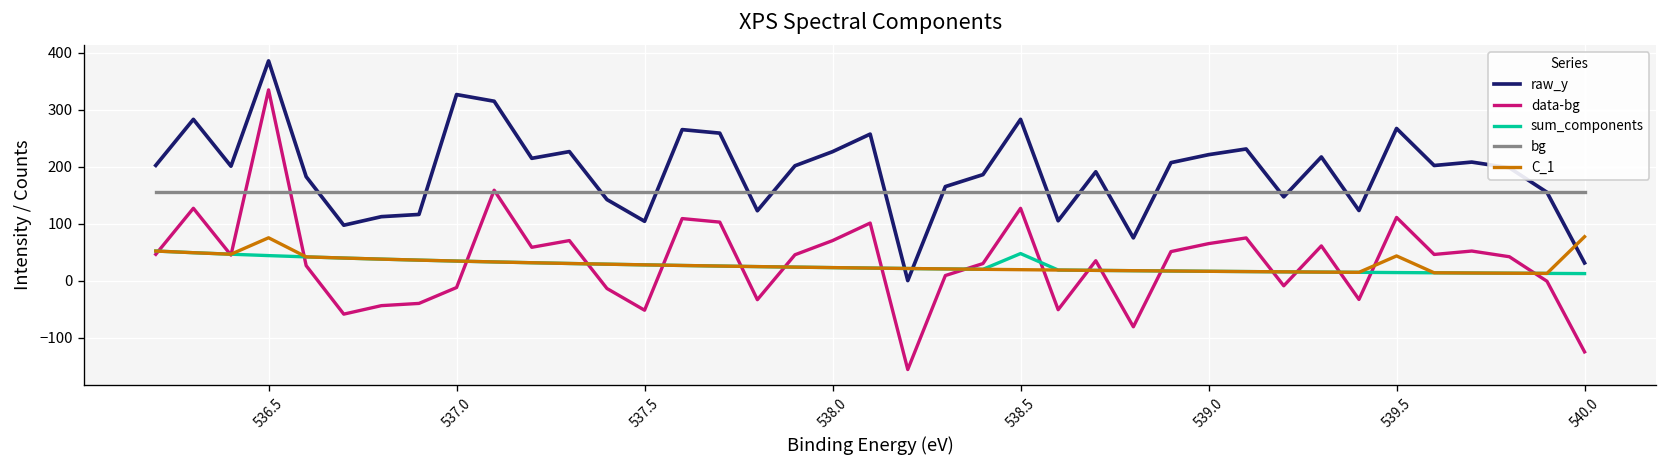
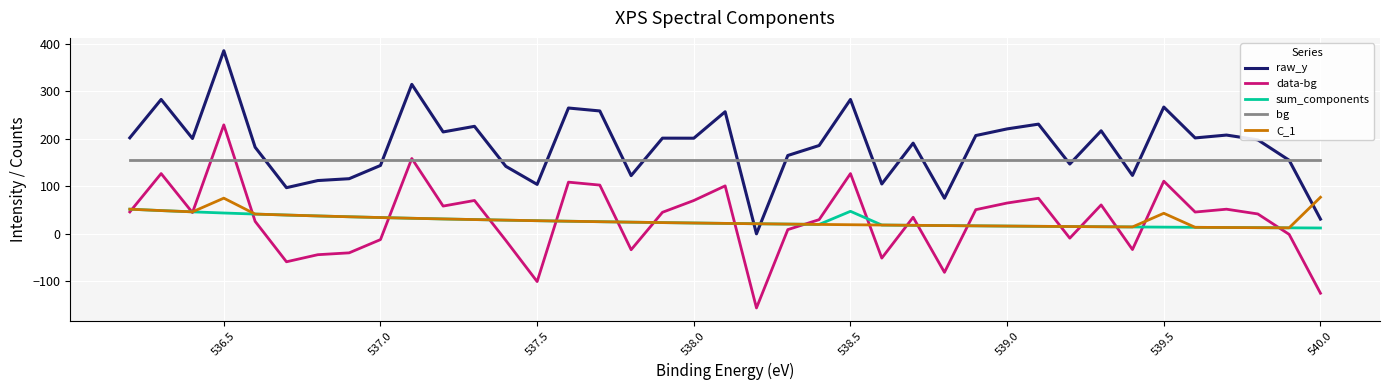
data-bg, 536.5: 330 -> 230
raw_y, 537.0: 330 -> 140
data-bg, 537.5: -50 -> -100
raw_y, 538.0: 230 -> 200
